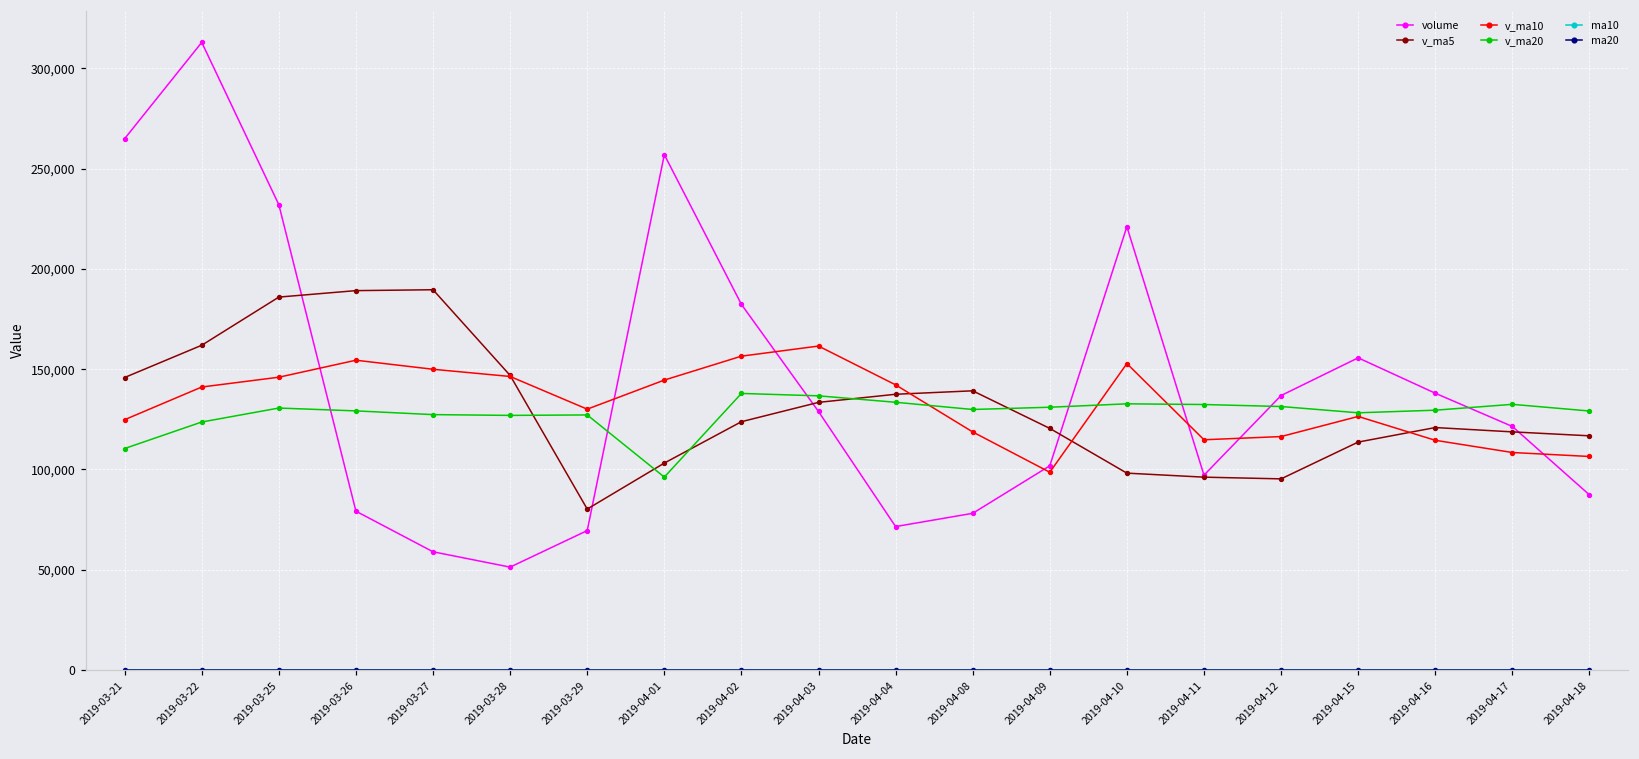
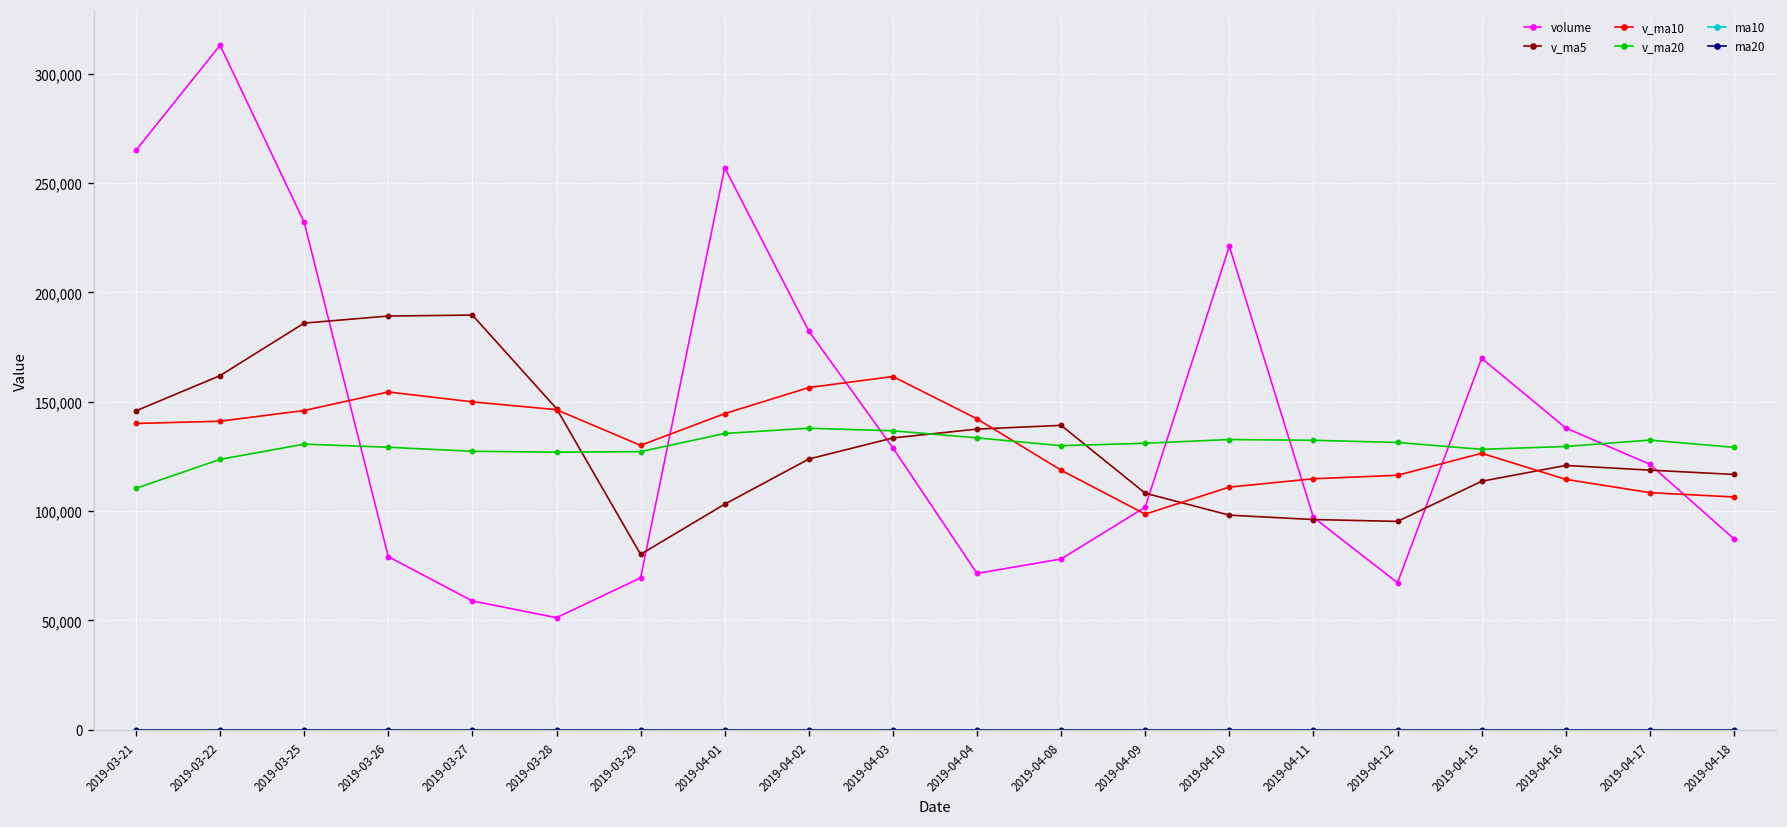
v_ma10, 2019-03-21: 125,000 -> 140,000
v_ma20, 2019-04-01: 96,000 -> 135,000
v_ma5, 2019-04-09: 120,000 -> 108,000
v_ma10, 2019-04-10: 153,000 -> 111,000
volume, 2019-04-12: 137,000 -> 67,000
volume, 2019-04-15: 156,000 -> 170,000
